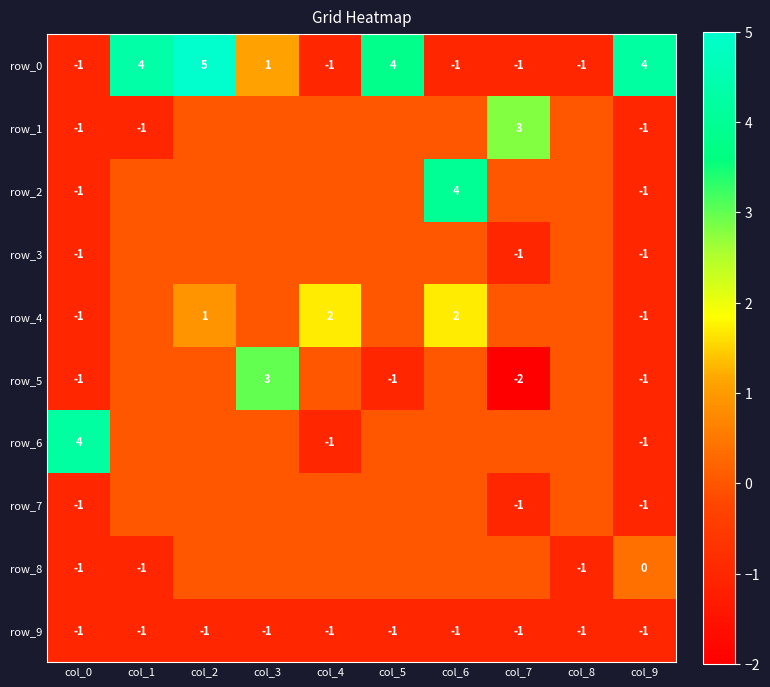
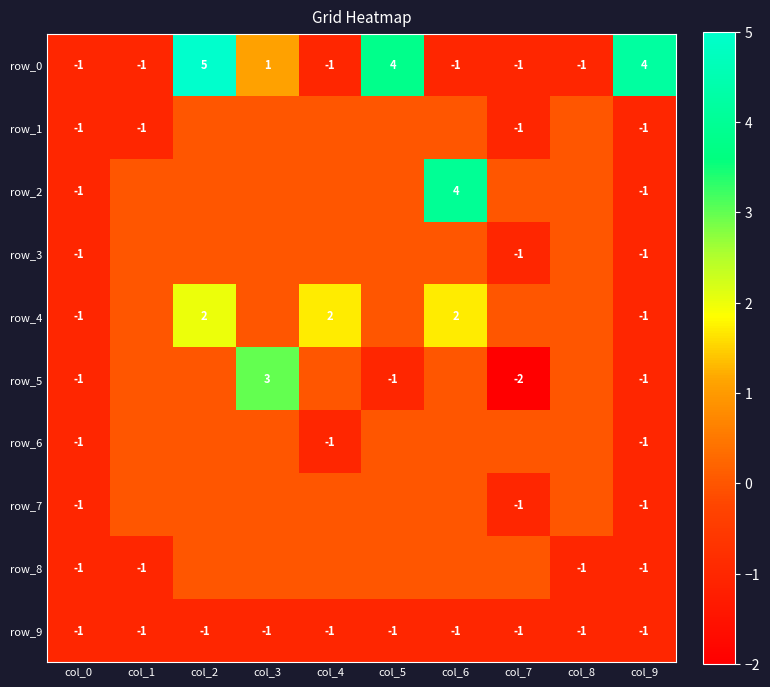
row_0, col_1: 4 -> -1
row_1, col_7: 3 -> -1
row_4, col_2: 1 -> 2
row_6, col_0: 4 -> -1
row_8, col_9: 0 -> -1
